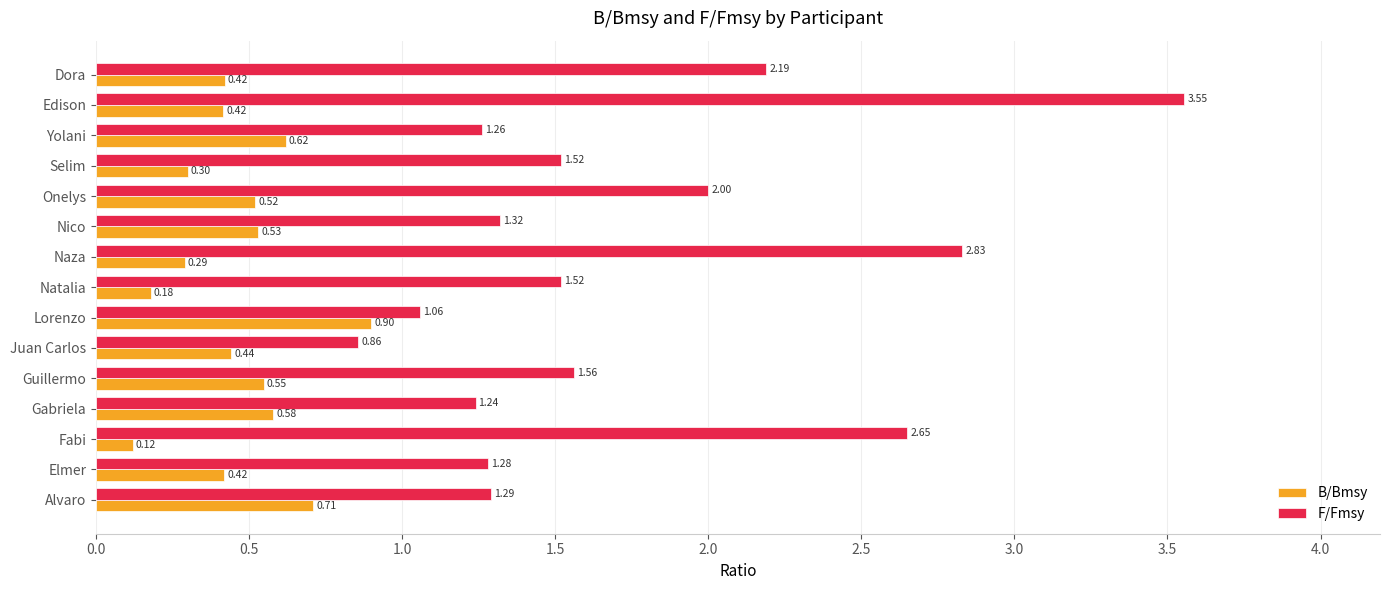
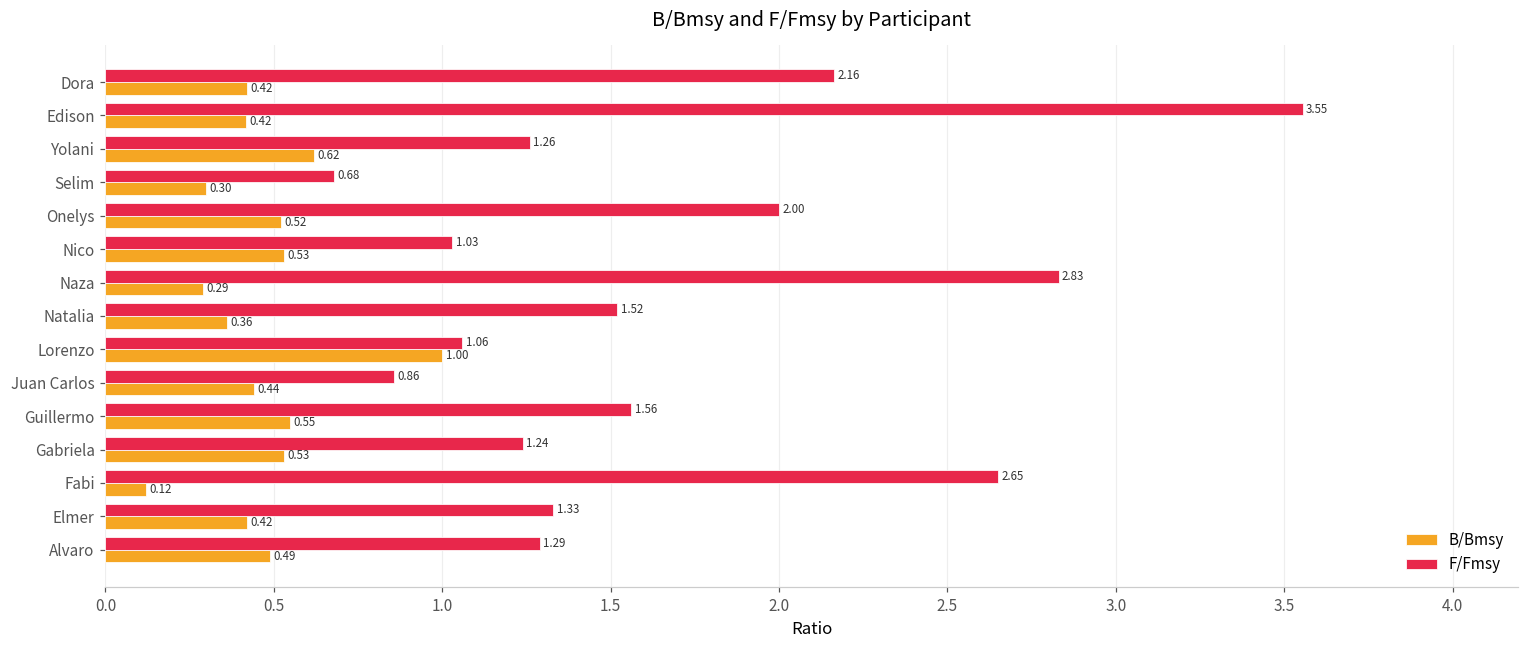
F/Fmsy, Dora: 2.19 -> 2.16
F/Fmsy, Selim: 1.52 -> 0.68
F/Fmsy, Nico: 1.32 -> 1.03
B/Bmsy, Natalia: 0.18 -> 0.36
B/Bmsy, Lorenzo: 0.90 -> 1.00
B/Bmsy, Gabriela: 0.58 -> 0.53
F/Fmsy, Elmer: 1.28 -> 1.33
B/Bmsy, Alvaro: 0.71 -> 0.49
